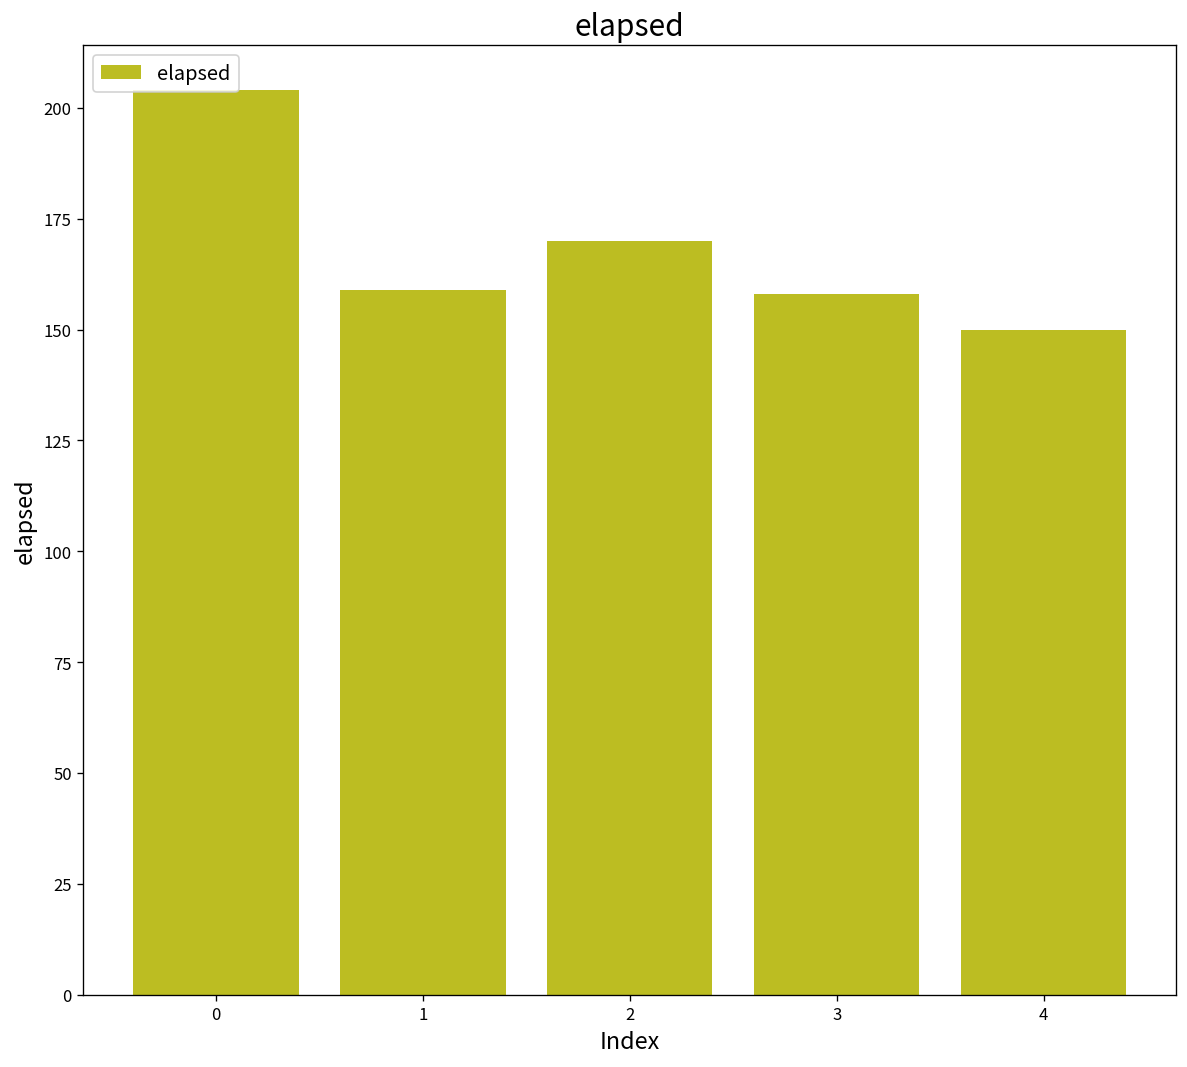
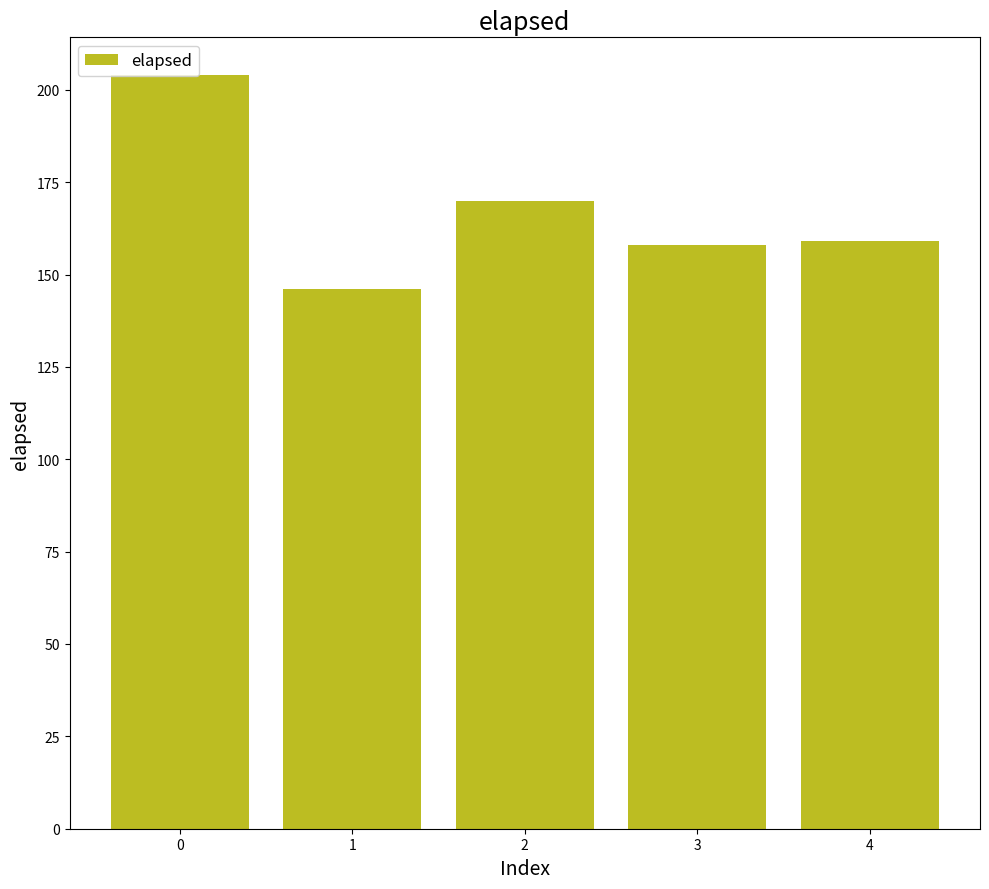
1: 159 -> 146
4: 150 -> 159
